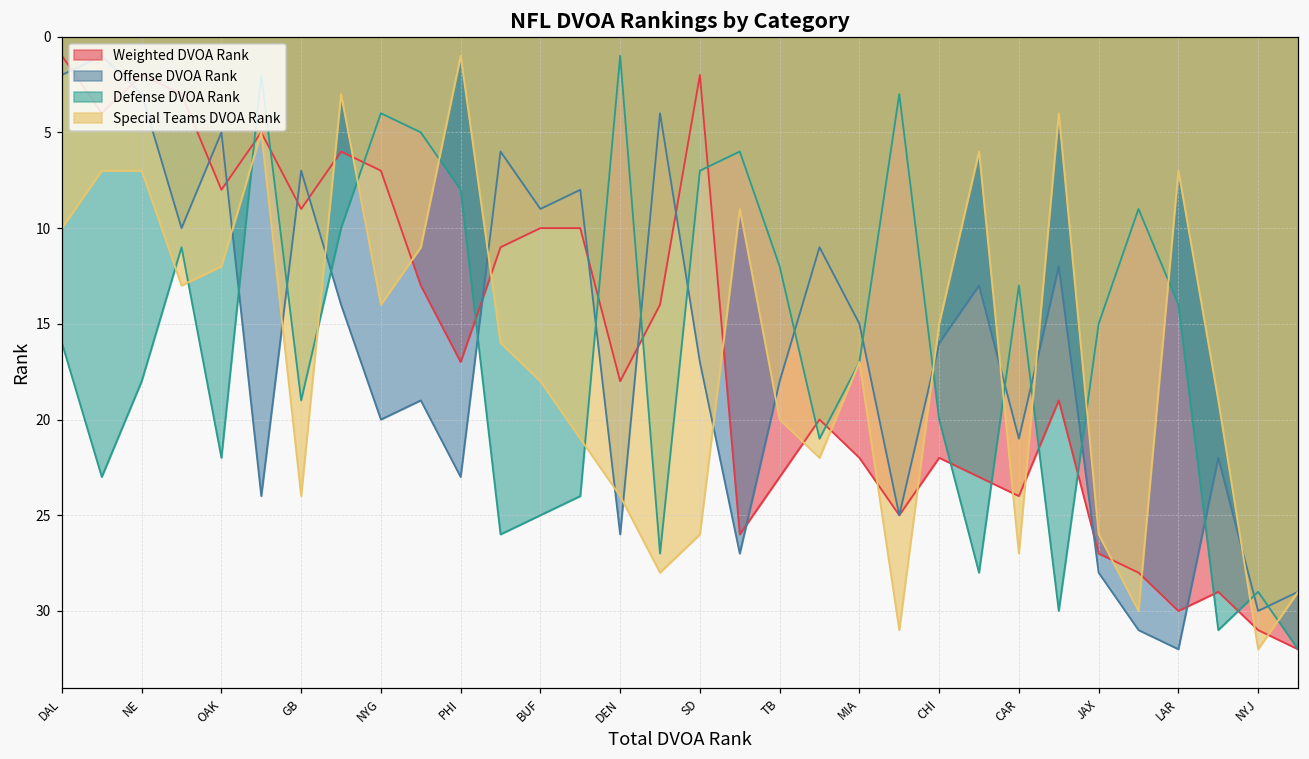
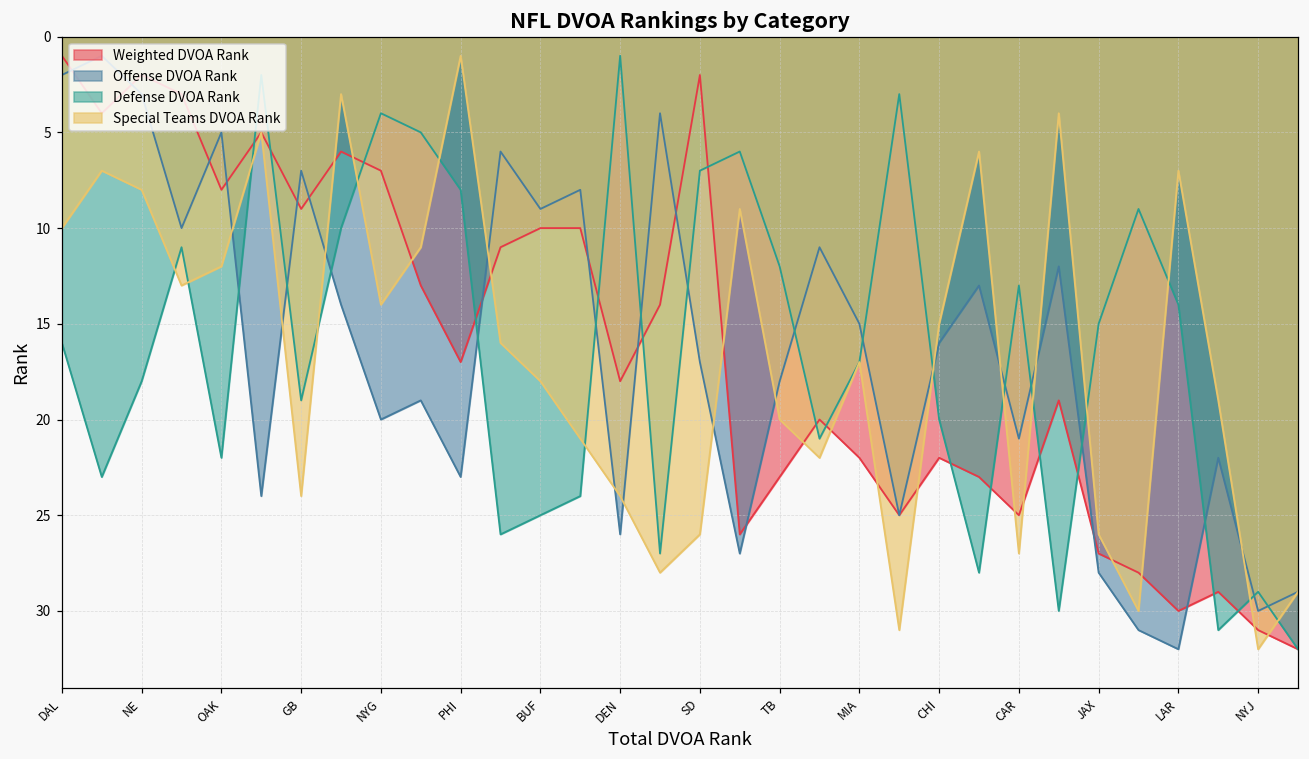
Special Teams DVOA Rank, NE: 7 -> 8
Weighted DVOA Rank, CAR: 24 -> 25
